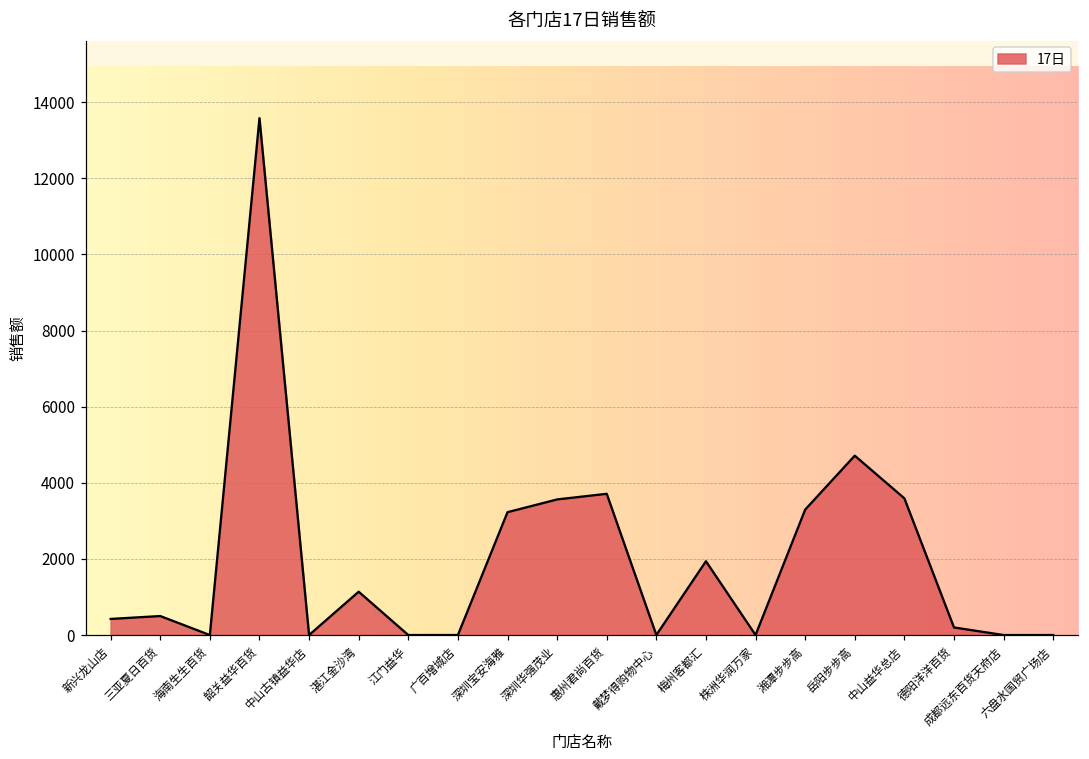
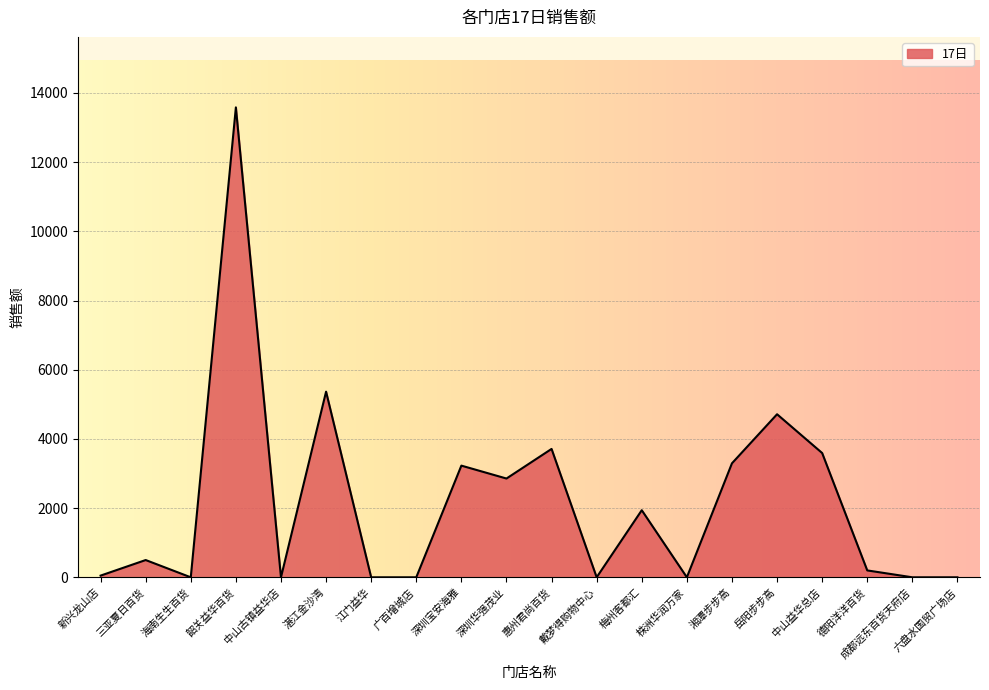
新兴龙山店: 400 -> 0
湛江金沙湾: 1100 -> 5400
深圳华强茂业: 3600 -> 2900
